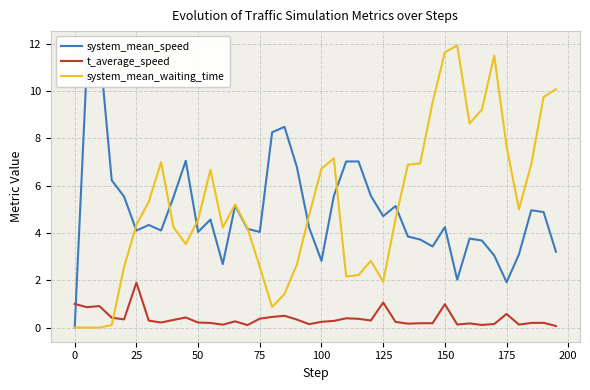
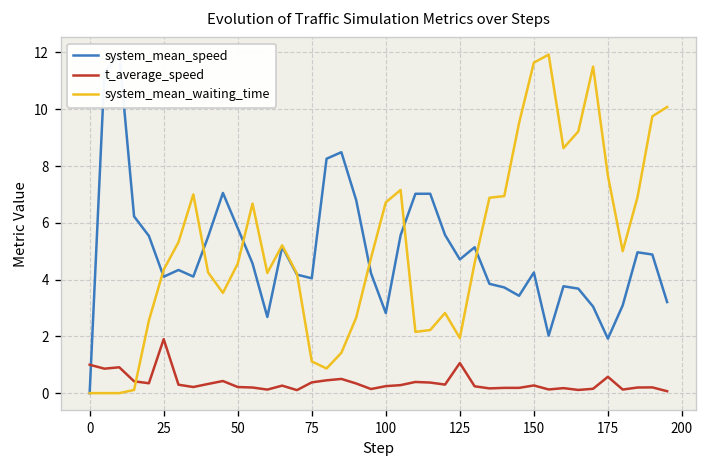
system_mean_speed, 50: 4.0 -> 5.8
system_mean_waiting_time, 75: 2.6 -> 1.1
t_average_speed, 150: 1.0 -> 0.3
